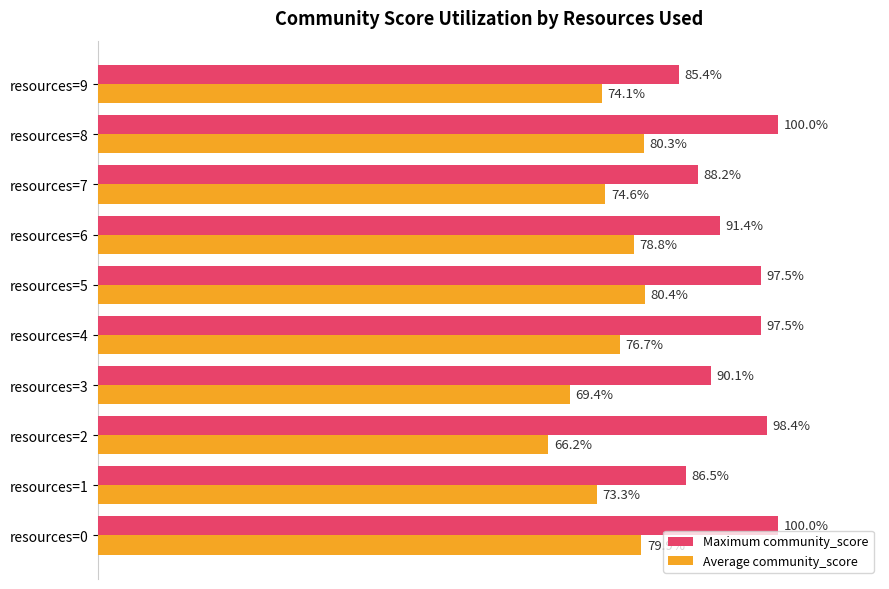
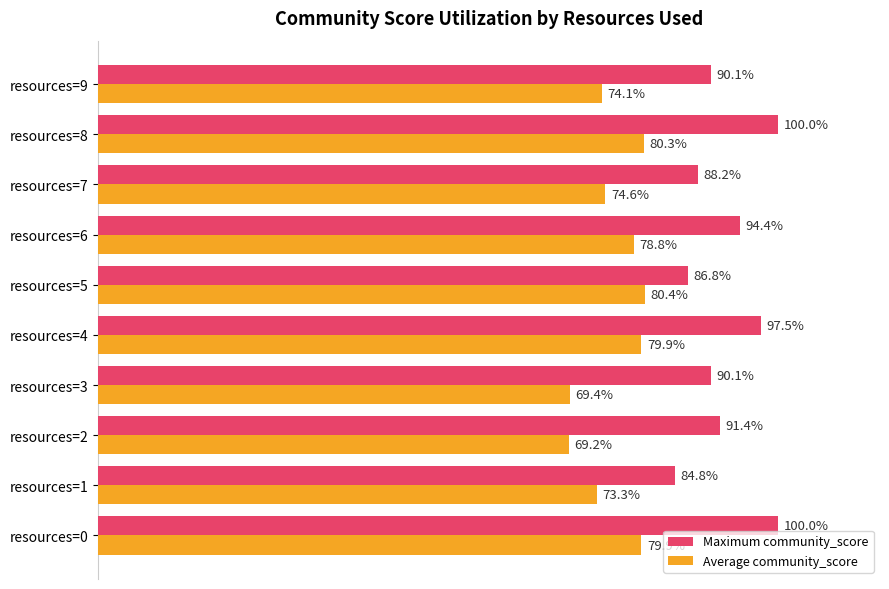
Maximum community_score, resources=9: 85.4% -> 90.1%
Maximum community_score, resources=6: 91.4% -> 94.4%
Maximum community_score, resources=5: 97.5% -> 86.8%
Average community_score, resources=4: 76.7% -> 79.9%
Maximum community_score, resources=2: 98.4% -> 91.4%
Average community_score, resources=2: 66.2% -> 69.2%
Maximum community_score, resources=1: 86.5% -> 84.8%
